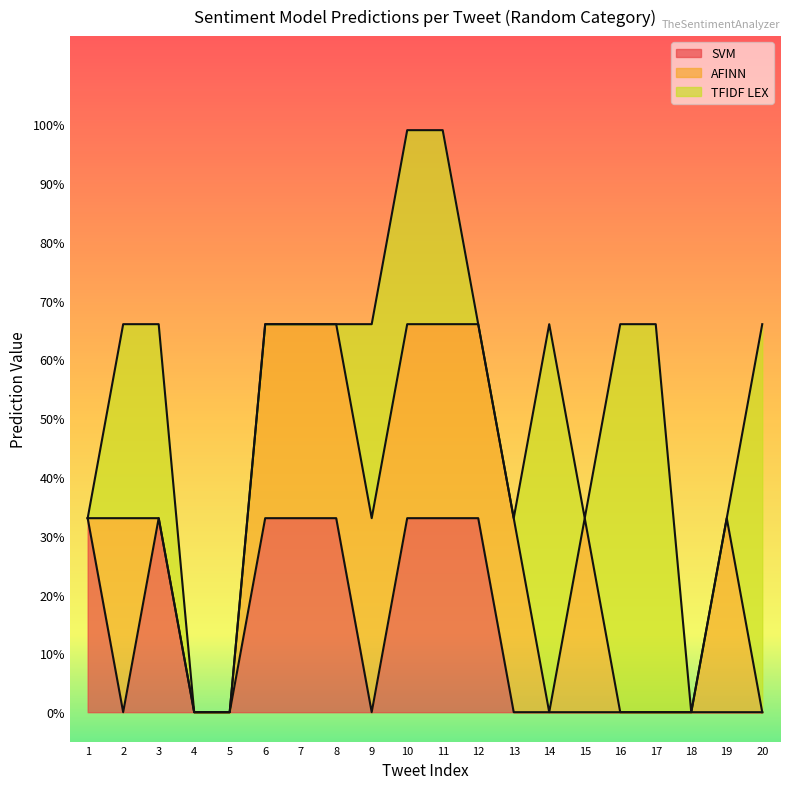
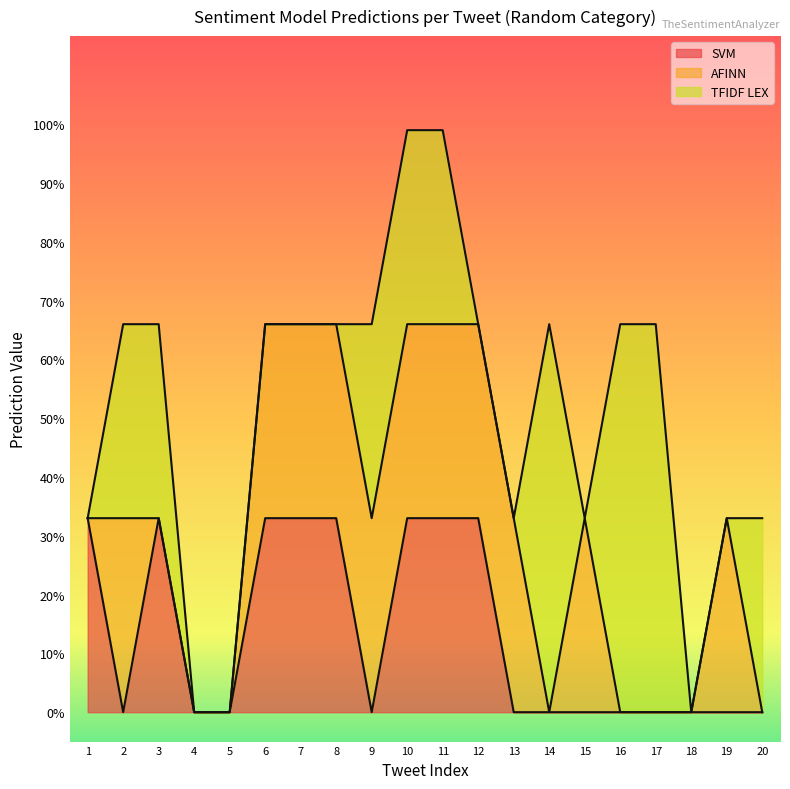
TFIDF LEX, 20: 66% -> 33%
